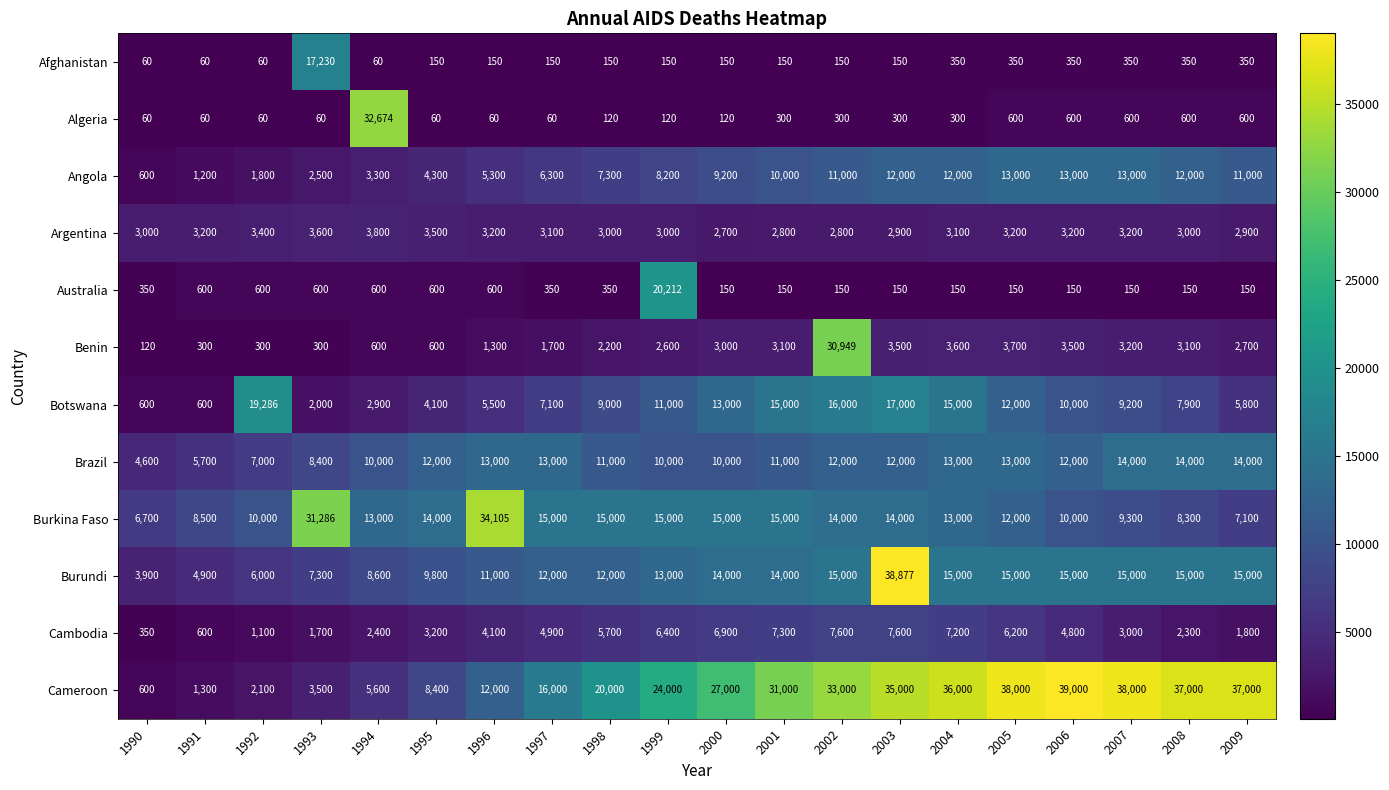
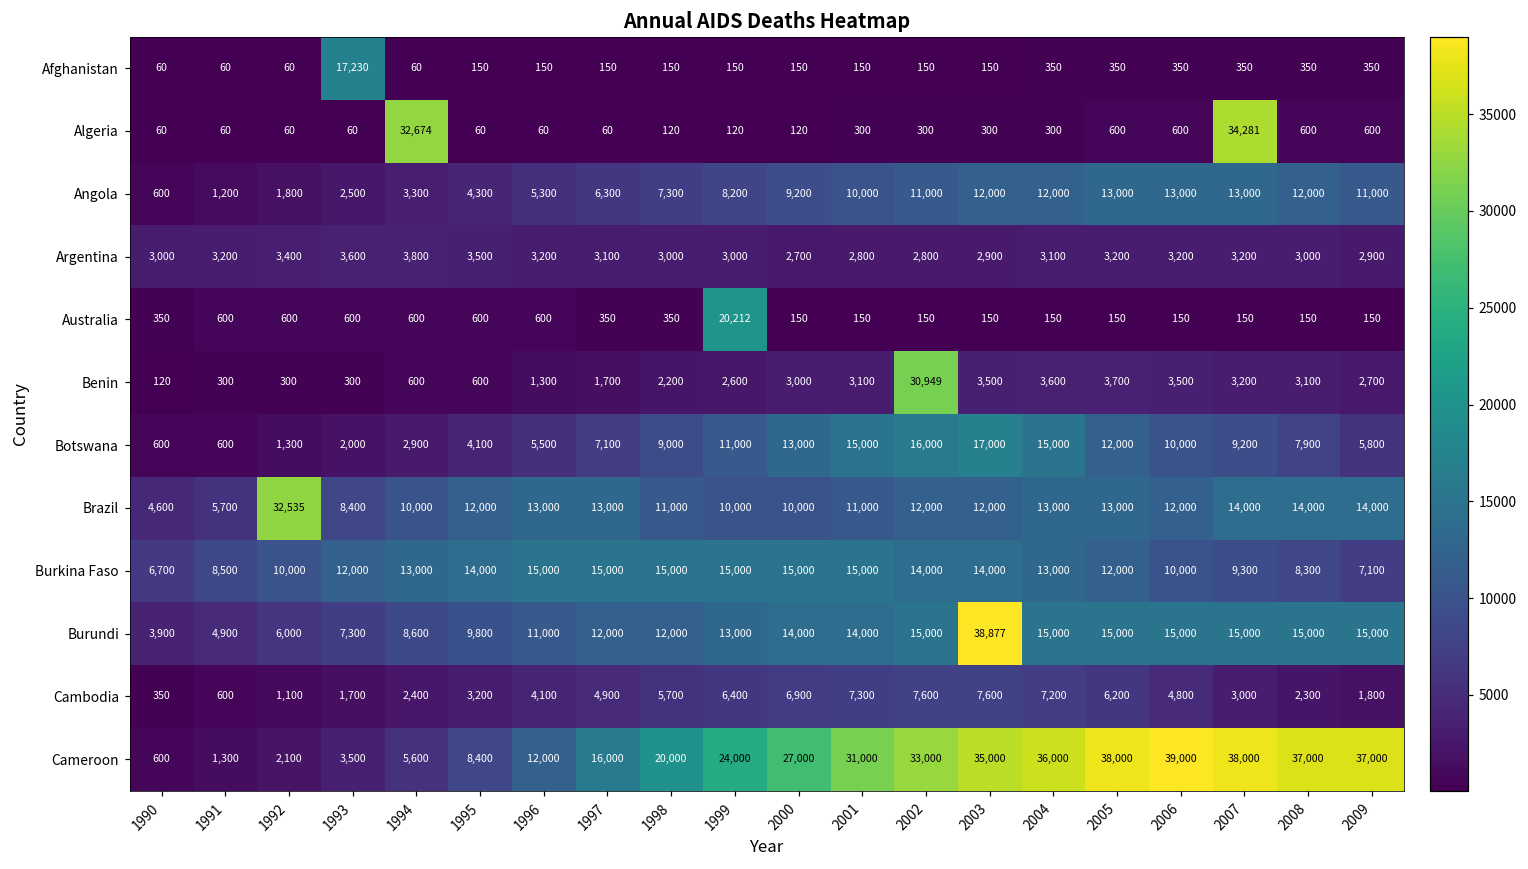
Algeria, 2007: 600 -> 34,281
Botswana, 1992: 19,286 -> 1,300
Brazil, 1992: 7,000 -> 32,535
Burkina Faso, 1993: 31,286 -> 12,000
Burkina Faso, 1996: 34,105 -> 15,000
